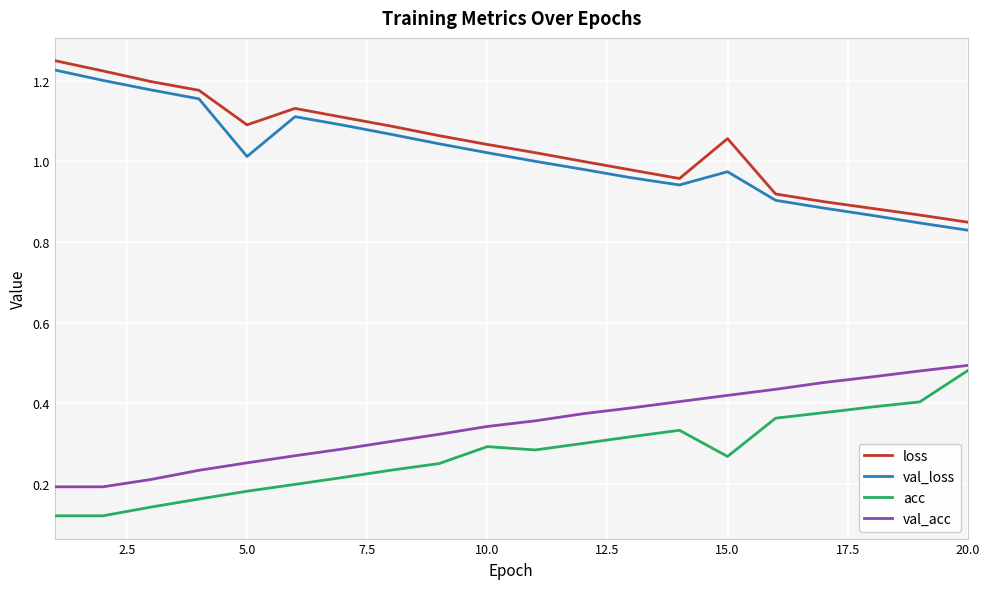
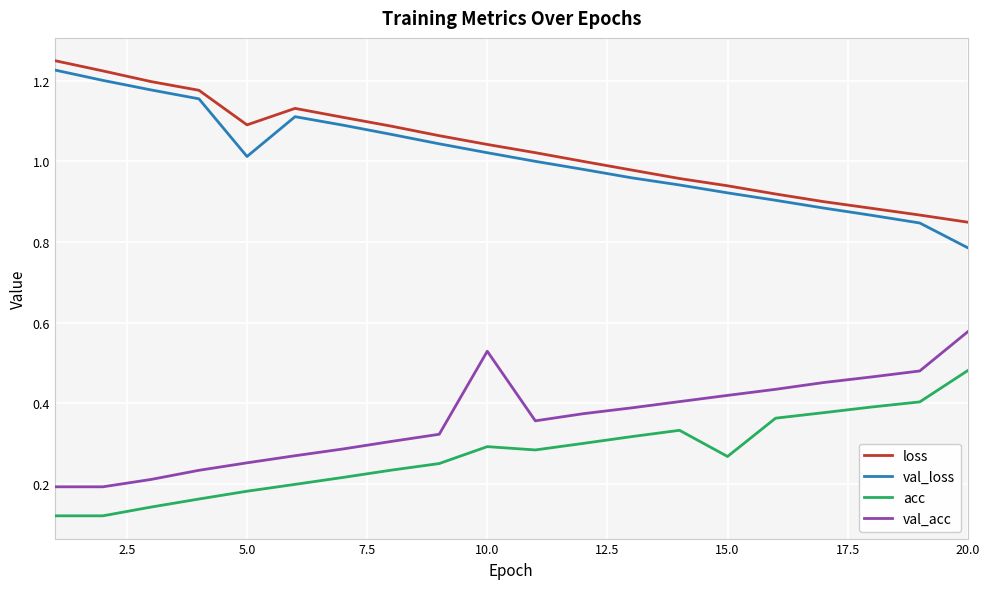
val_acc, 10.0: 0.34 -> 0.53
loss, 15.0: 1.06 -> 0.94
val_loss, 15.0: 0.97 -> 0.92
val_loss, 20.0: 0.83 -> 0.79
val_acc, 20.0: 0.49 -> 0.58
